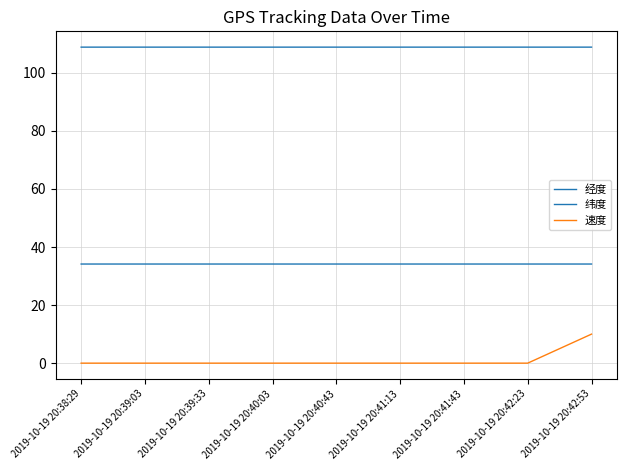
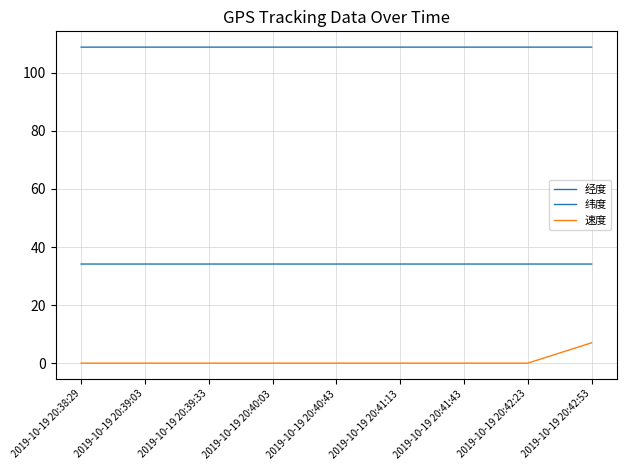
速度, 2019-10-19 20:42:53: 10 -> 7
